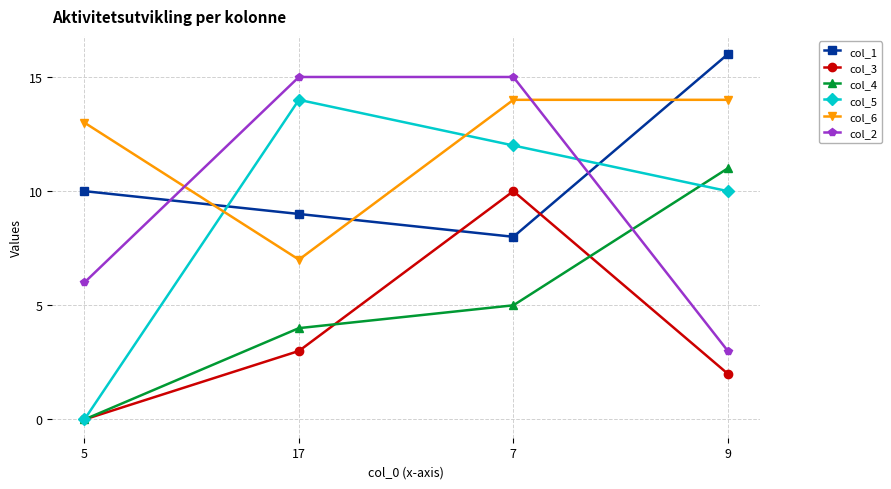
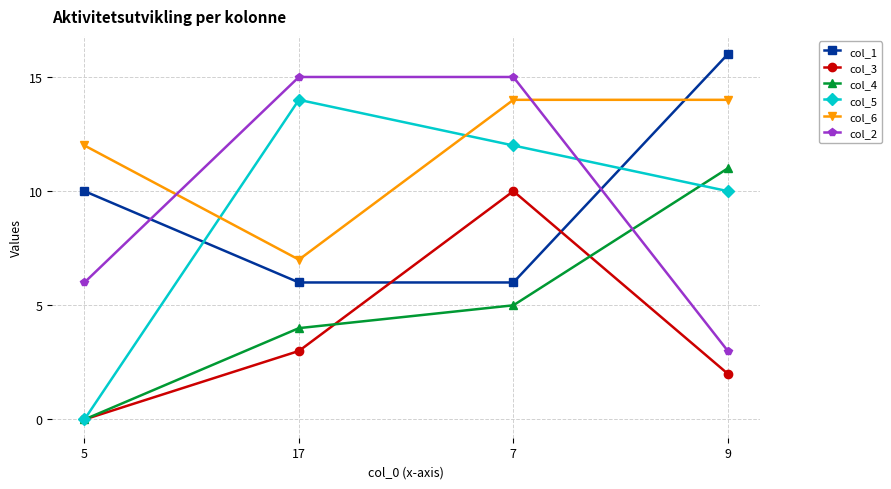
col_6, 5: 13 -> 12
col_1, 17: 9 -> 6
col_1, 7: 8 -> 6
